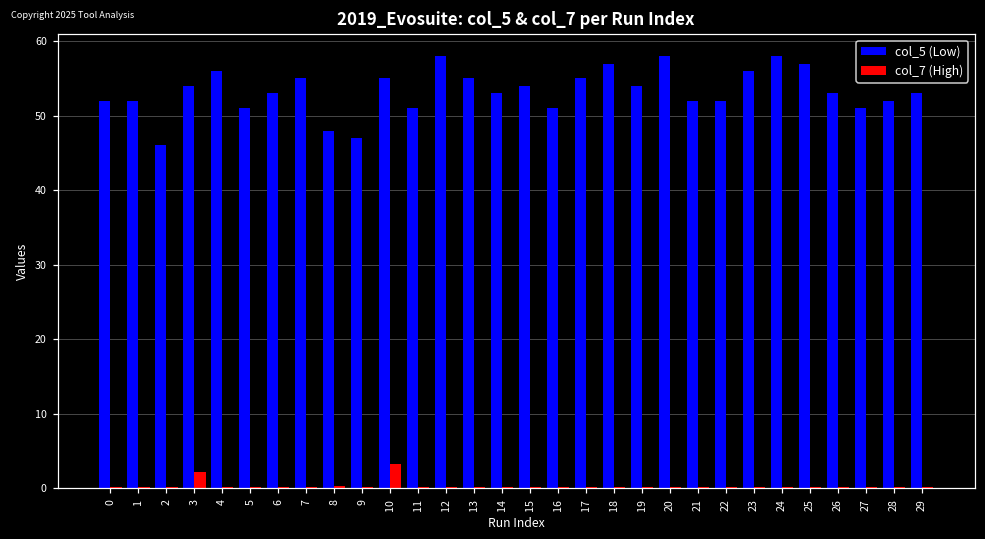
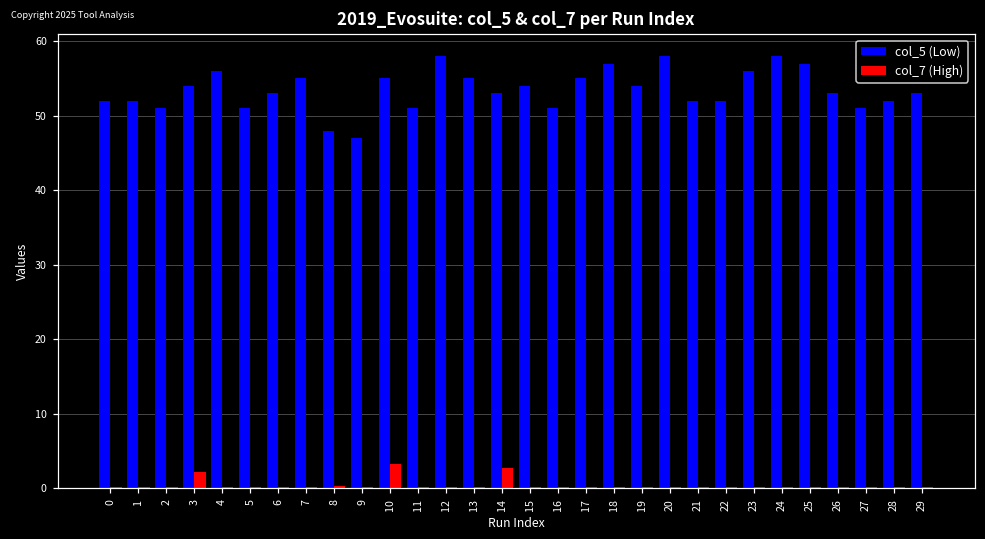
col_5 (Low), 2: 46 -> 51
col_7 (High), 14: 0 -> 3
